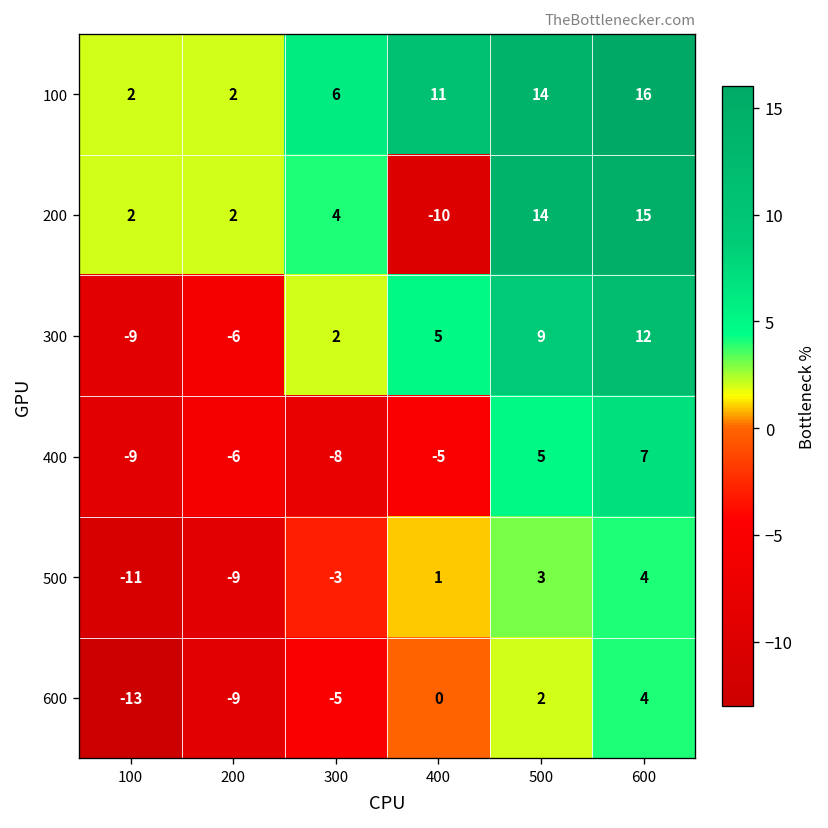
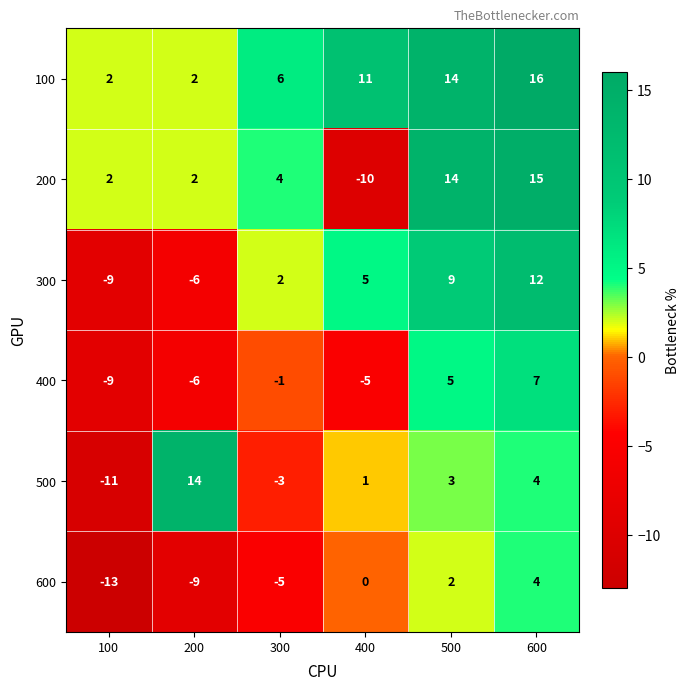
400, 300: -8 -> -1
500, 200: -9 -> 14
